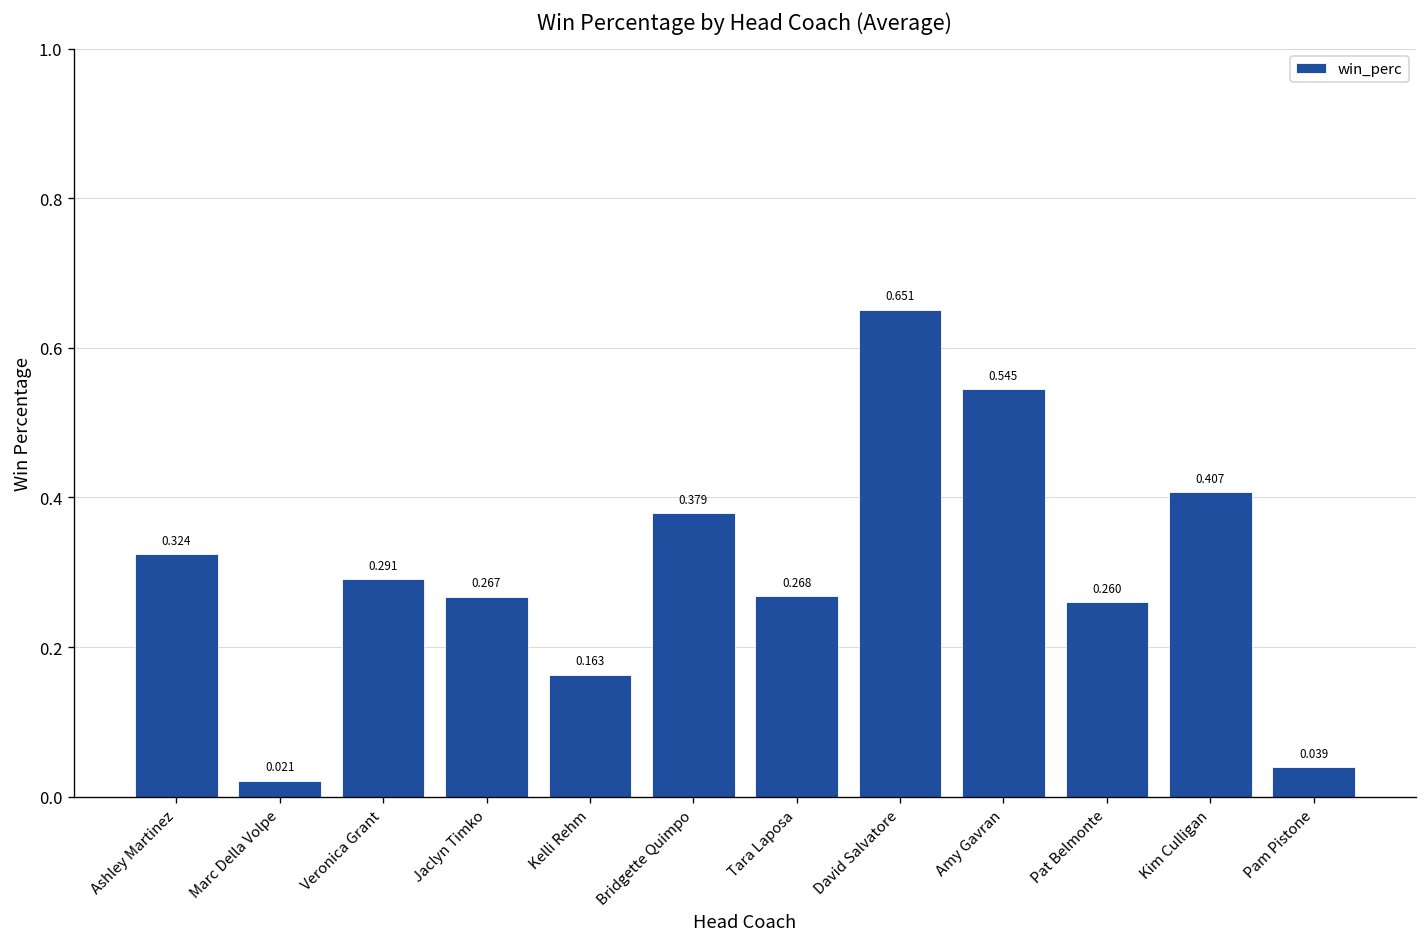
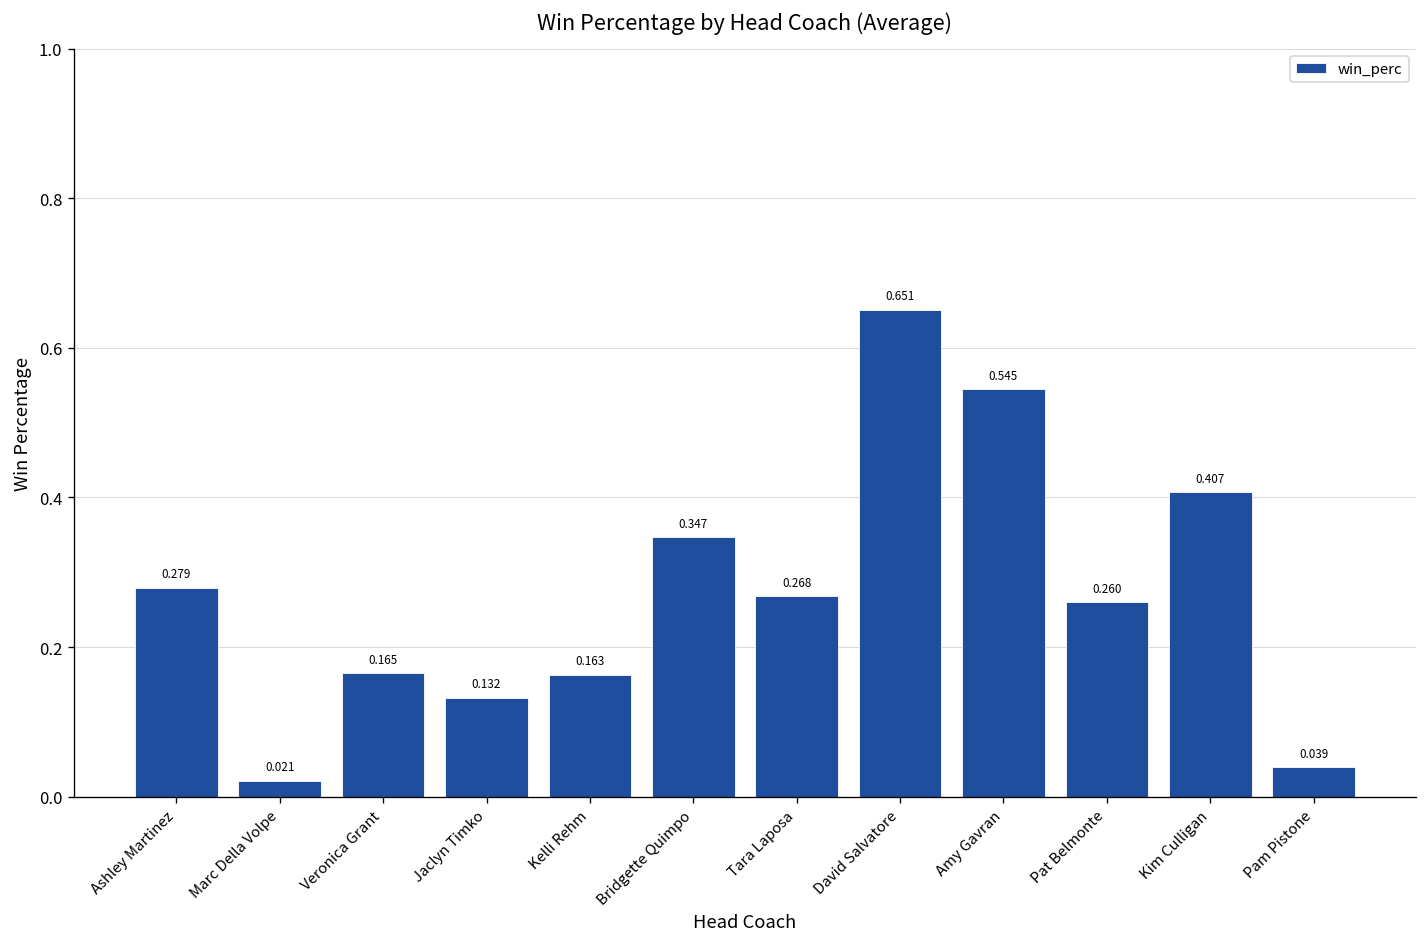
Ashley Martinez: 0.324 -> 0.279
Veronica Grant: 0.291 -> 0.165
Jaclyn Timko: 0.267 -> 0.132
Bridgette Quimpo: 0.379 -> 0.347
